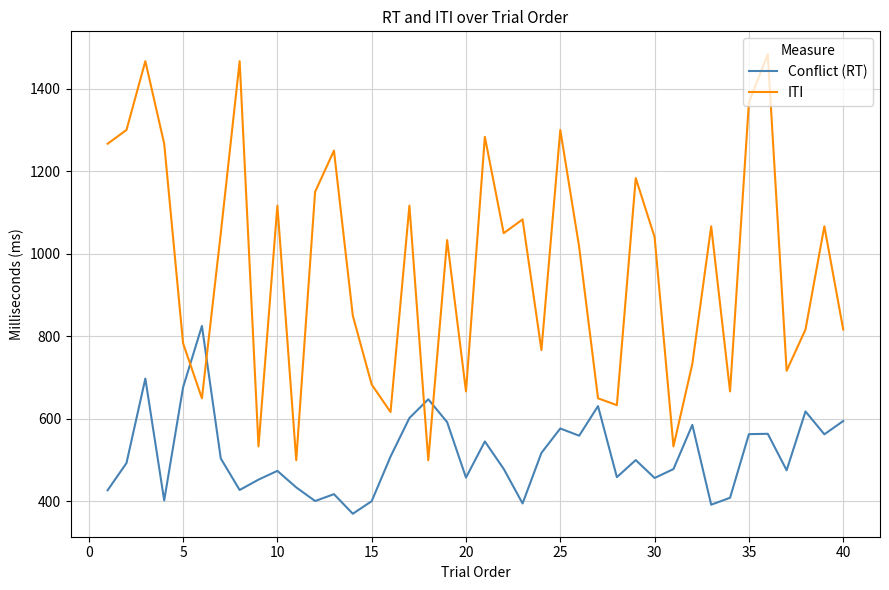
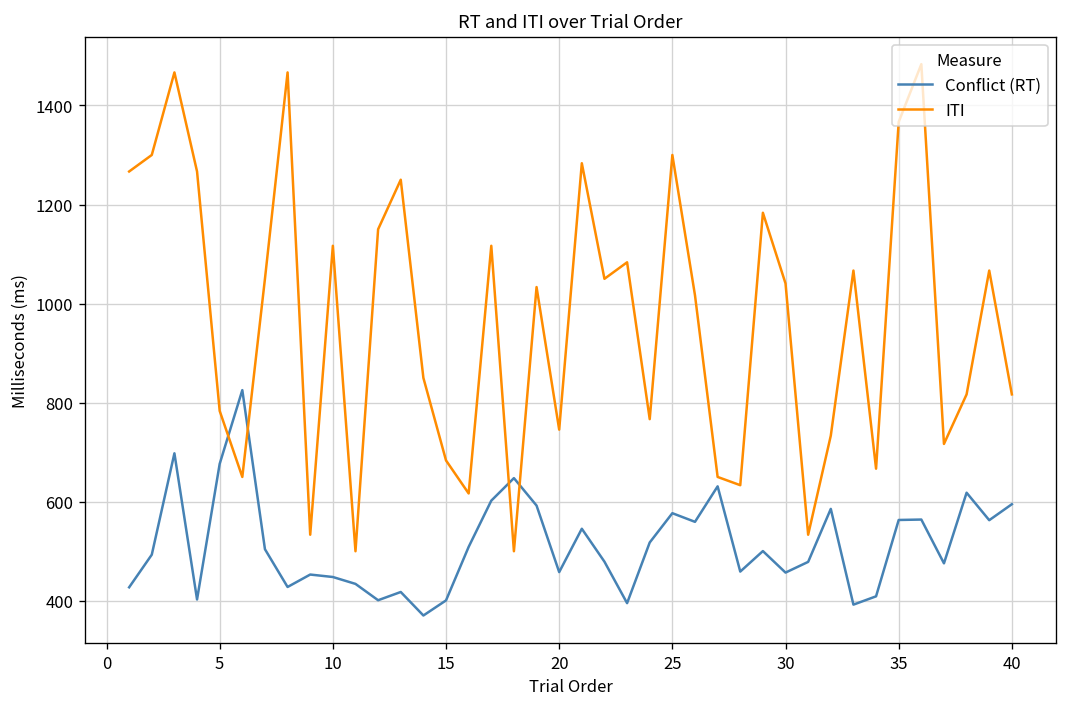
Conflict (RT), 10: 470 -> 450
ITI, 20: 670 -> 750
